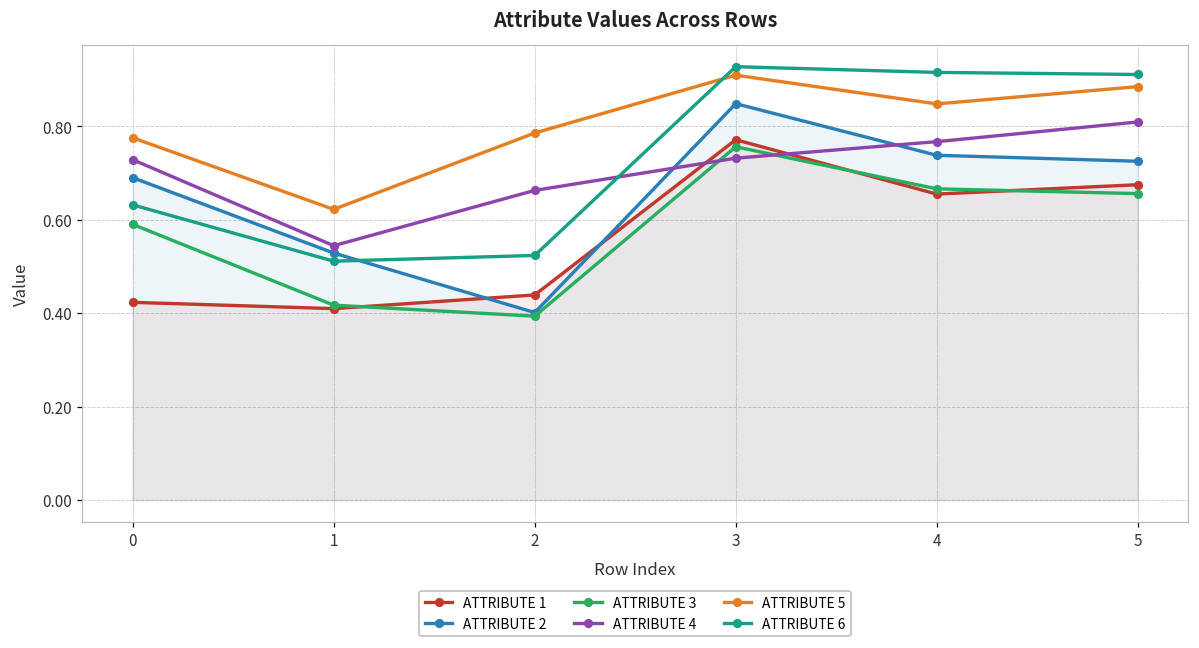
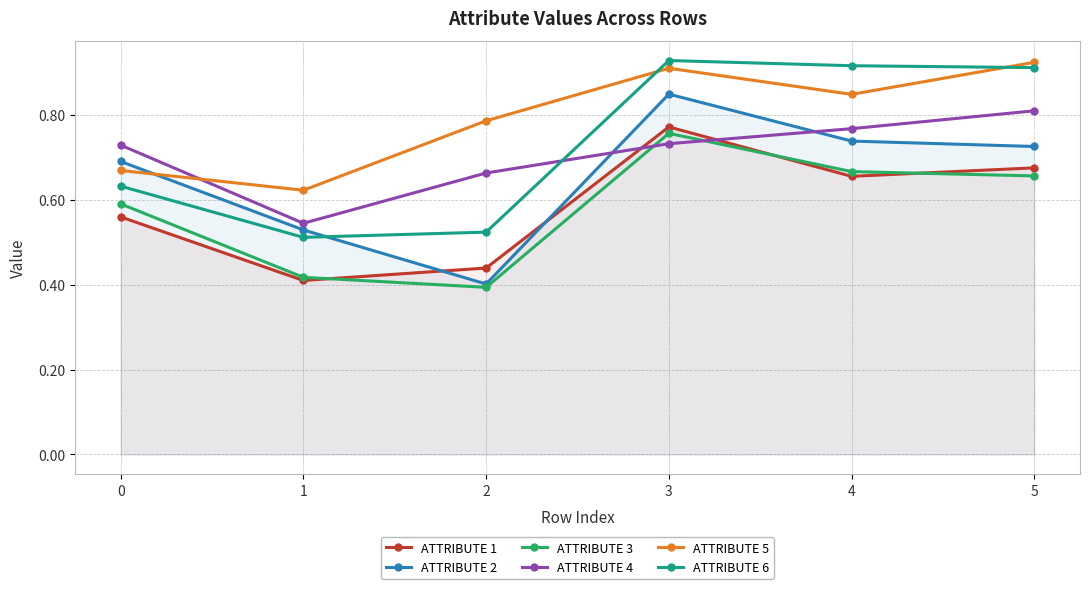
ATTRIBUTE 1, 0: 0.42 -> 0.56
ATTRIBUTE 5, 0: 0.78 -> 0.67
ATTRIBUTE 5, 5: 0.88 -> 0.92
